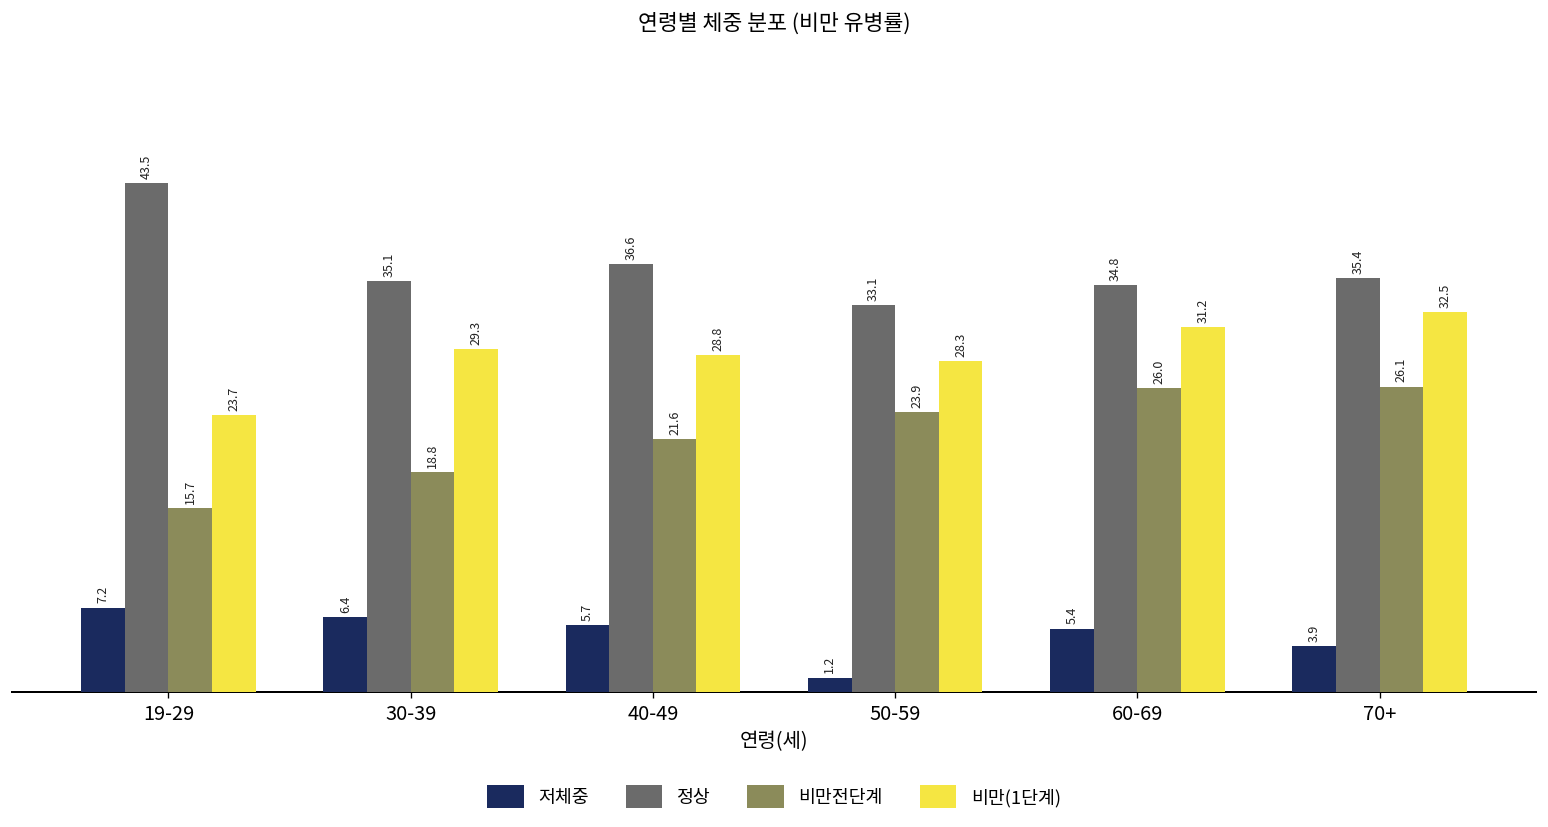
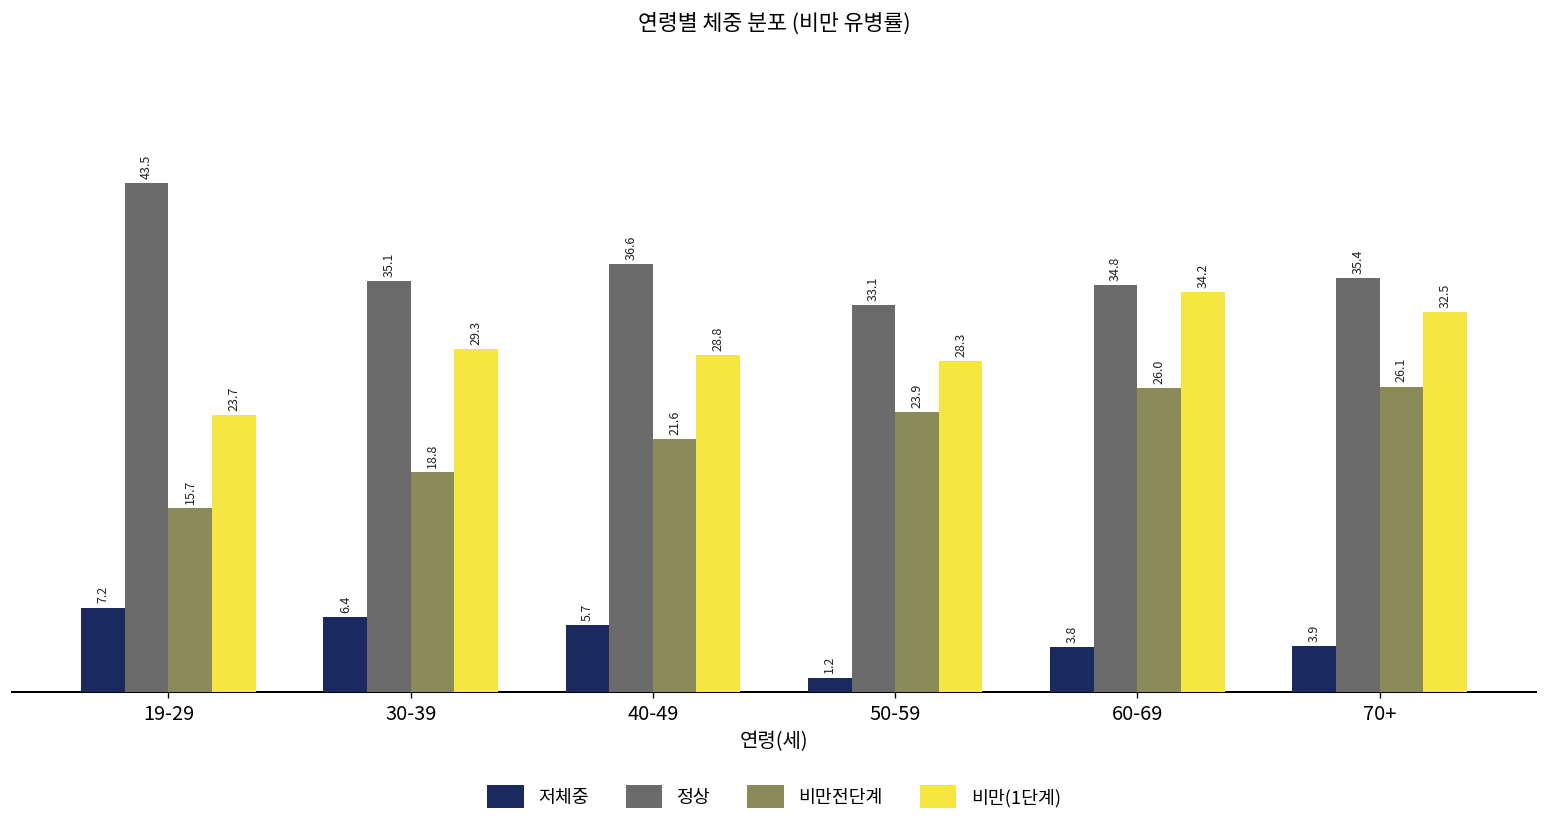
저체중, 60-69: 5.4 -> 3.8
비만(1단계), 60-69: 31.2 -> 34.2
